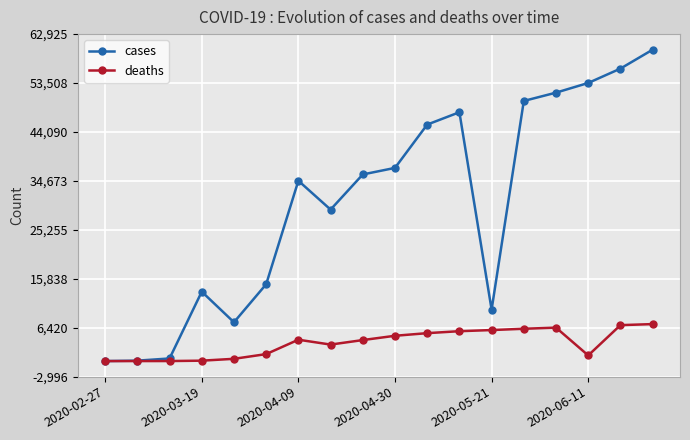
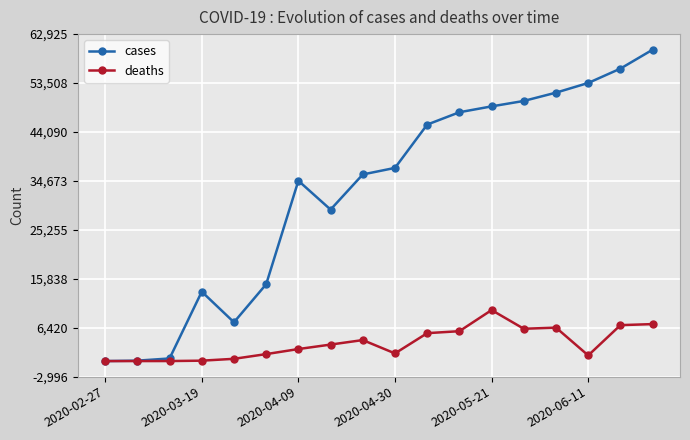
deaths, 2020-04-09: 4,000 -> 2,000
deaths, 2020-04-30: 5,000 -> 1,000
cases, 2020-05-21: 10,000 -> 49,000
deaths, 2020-05-21: 6,000 -> 10,000
